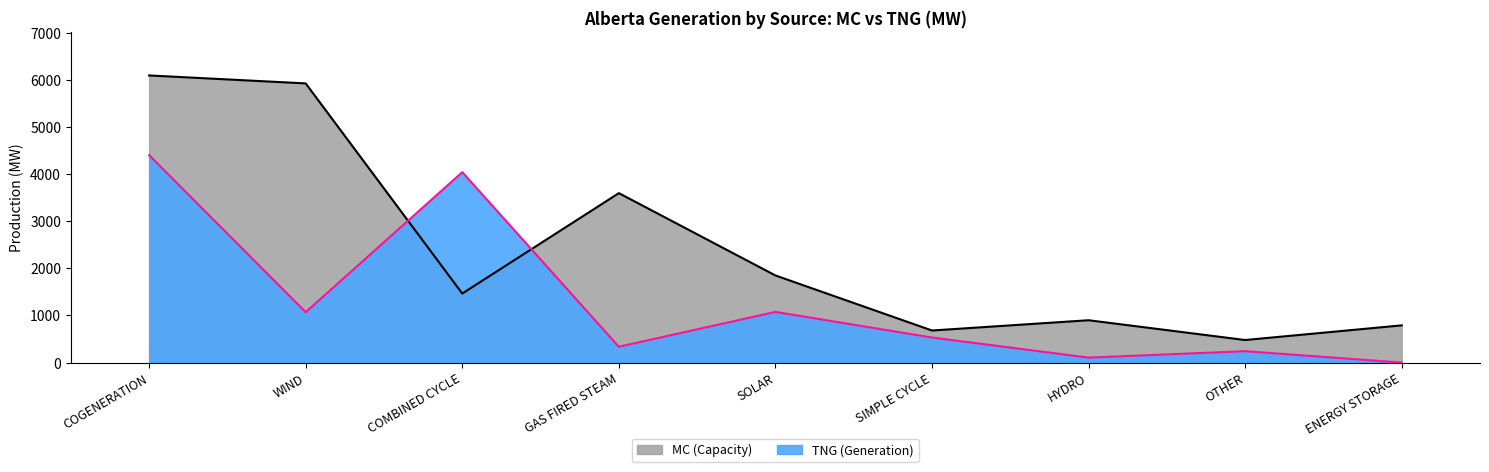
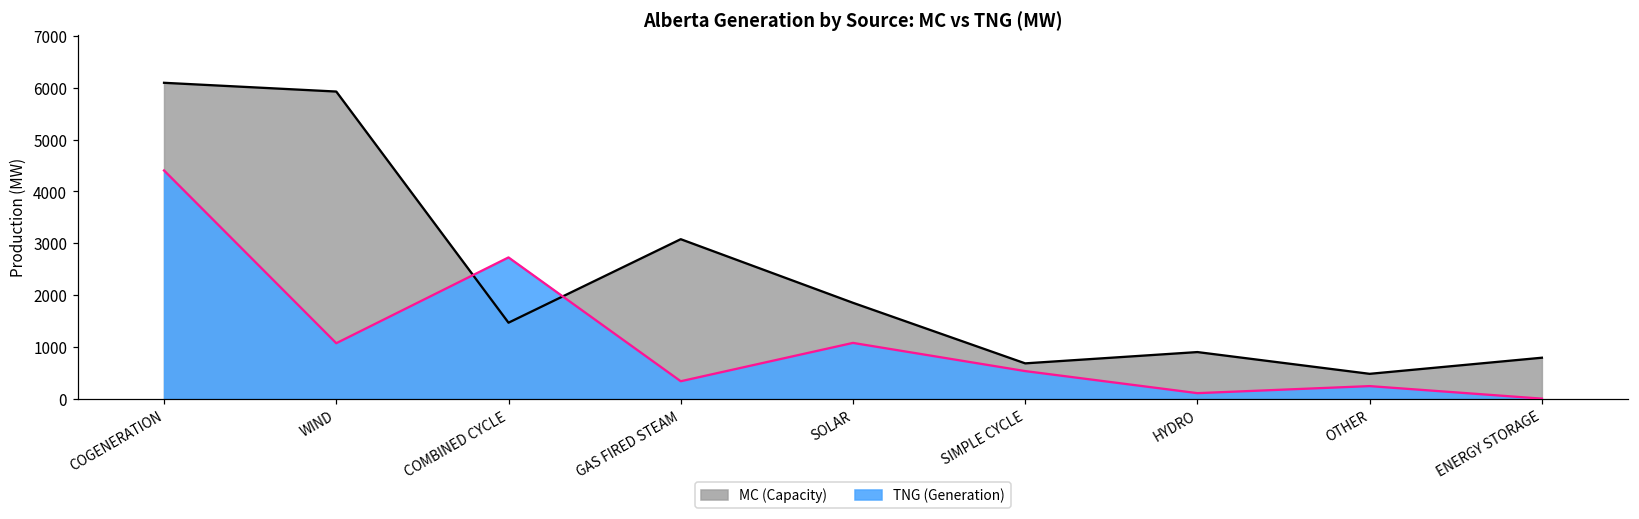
TNG (Generation), COMBINED CYCLE: 4000 -> 2700
MC (Capacity), GAS FIRED STEAM: 3600 -> 3100
